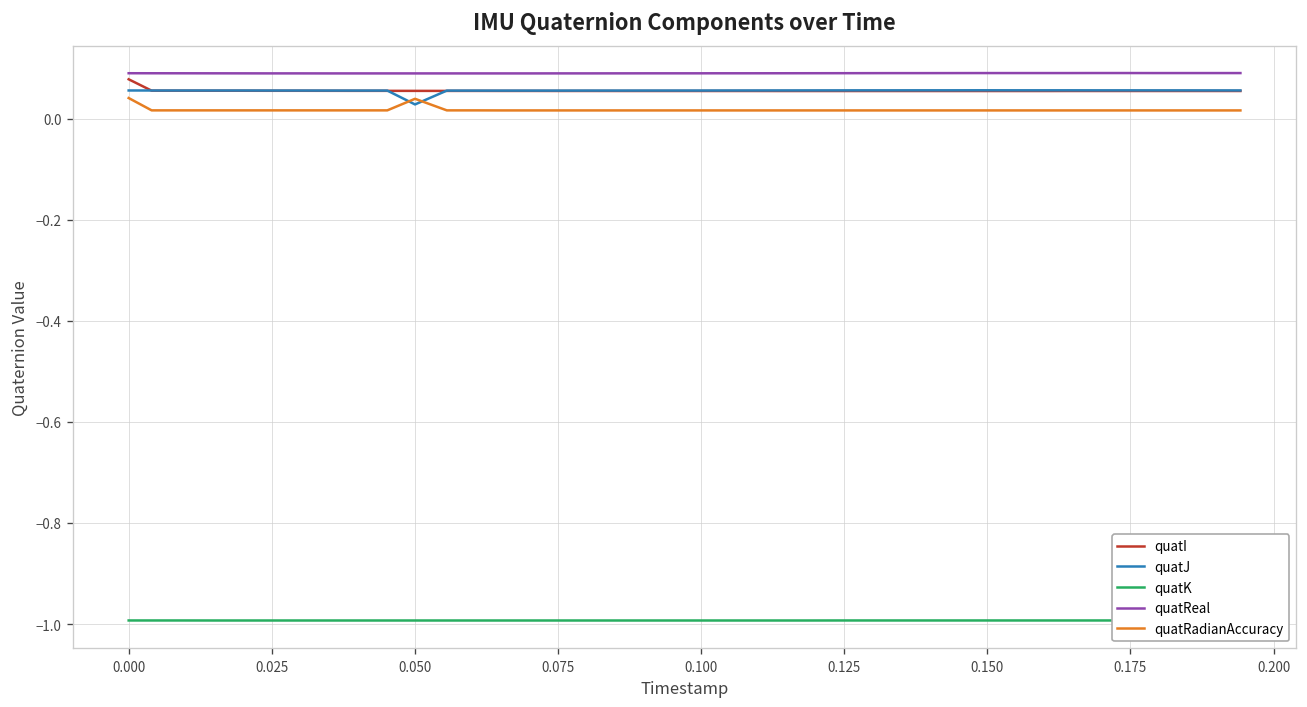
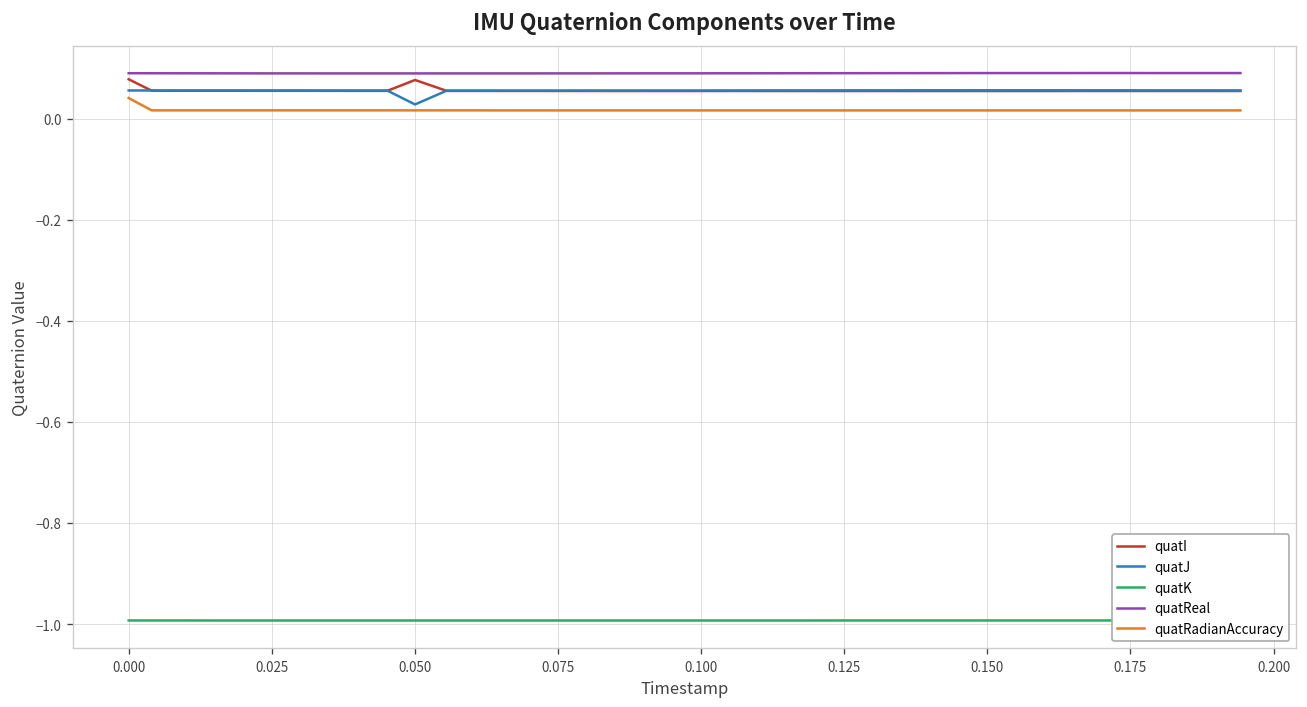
quatI, 0.050: 0.05 -> 0.08
quatRadianAccuracy, 0.050: 0.04 -> 0.02
